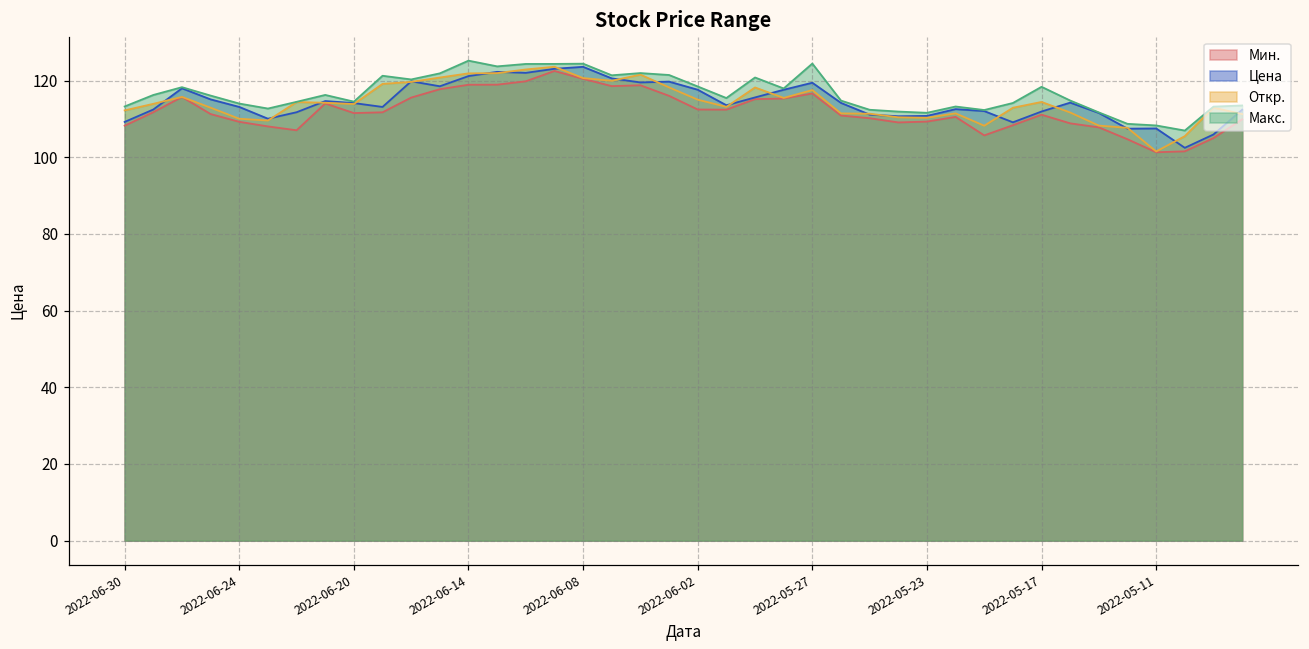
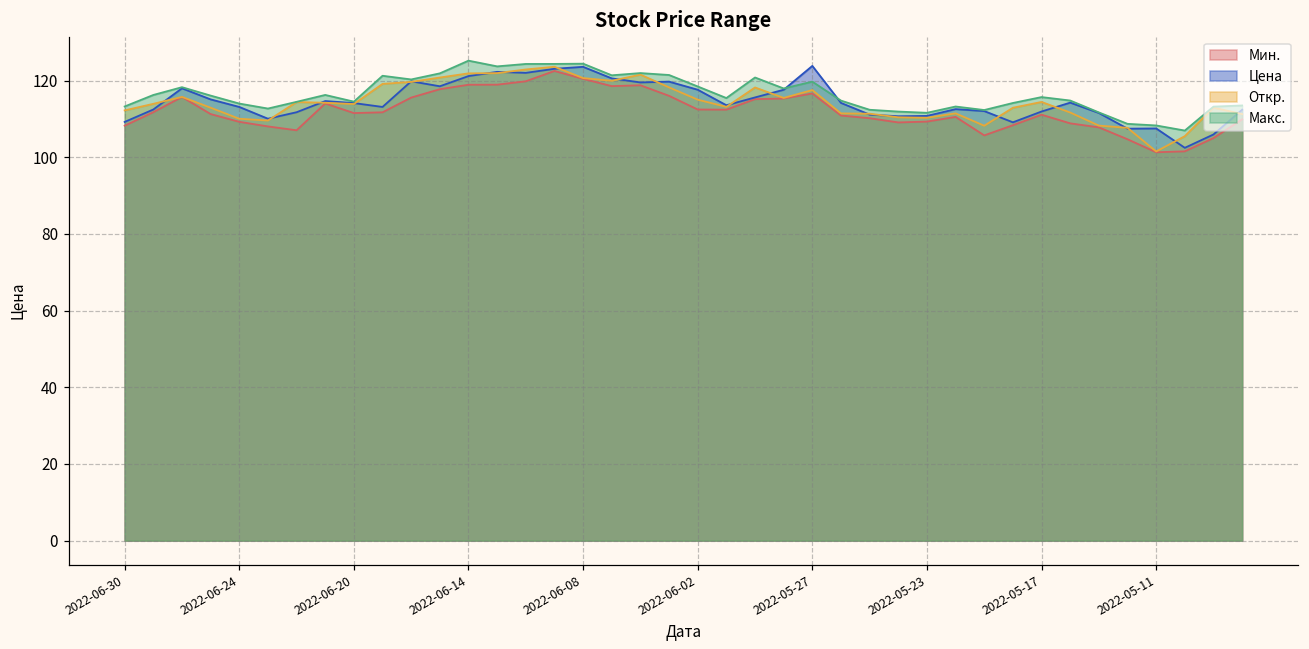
Цена, 2022-05-27: 119 -> 124
Макс., 2022-05-27: 124 -> 120
Макс., 2022-05-17: 118 -> 116
